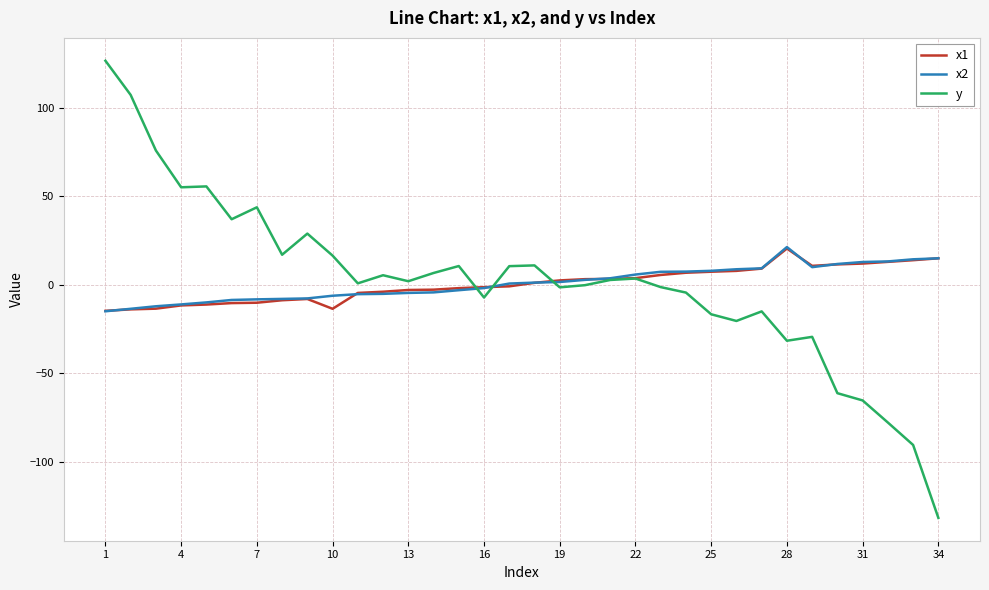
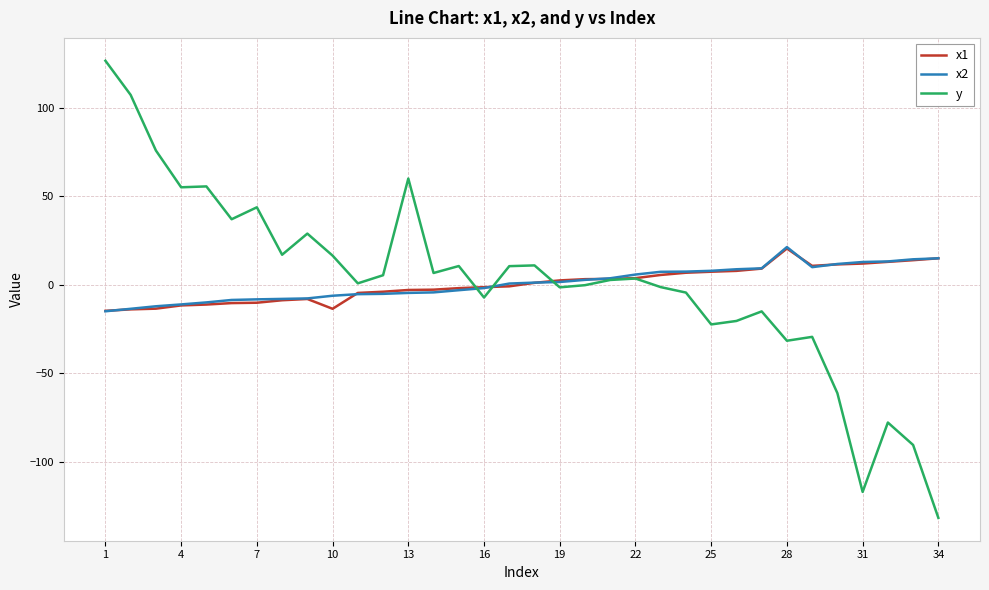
y, 13: 2 -> 60
y, 25: -17 -> -22
y, 31: -65 -> -117
